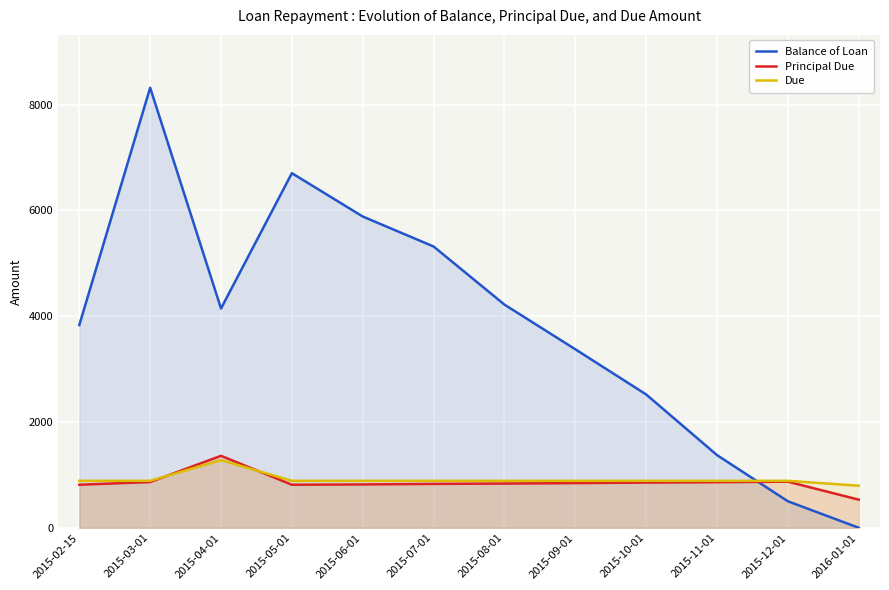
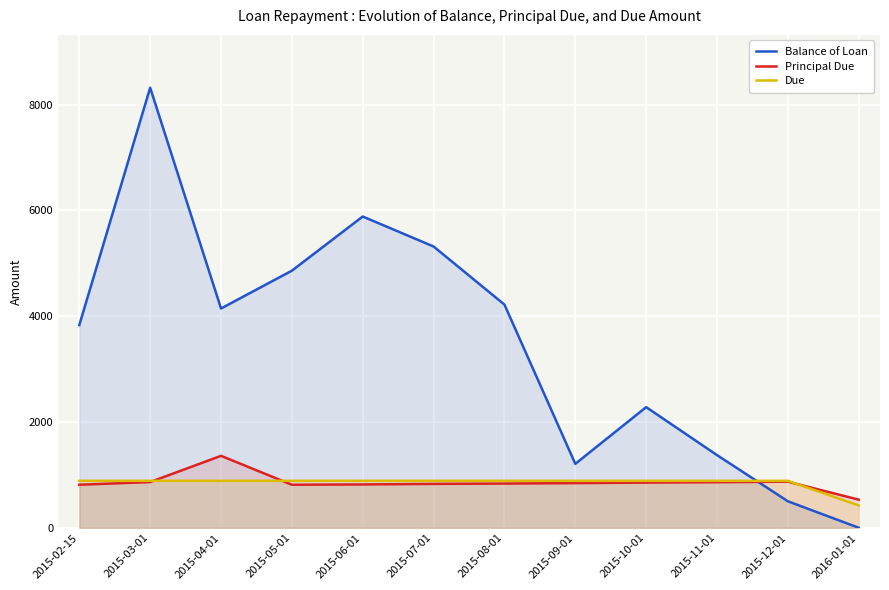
Due, 2015-04-01: 1300 -> 900
Balance of Loan, 2015-05-01: 6700 -> 4900
Balance of Loan, 2015-09-01: 3400 -> 1200
Balance of Loan, 2015-10-01: 2500 -> 2300
Due, 2016-01-01: 800 -> 400
